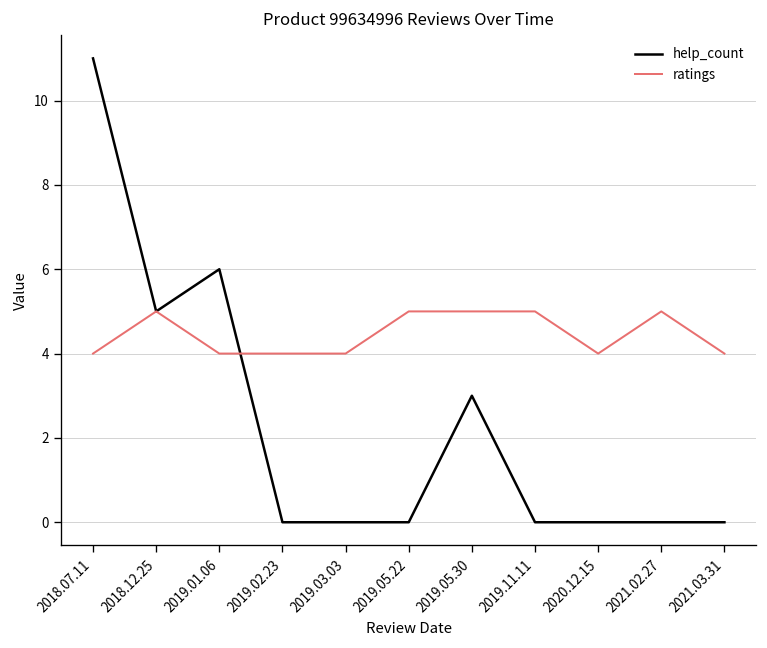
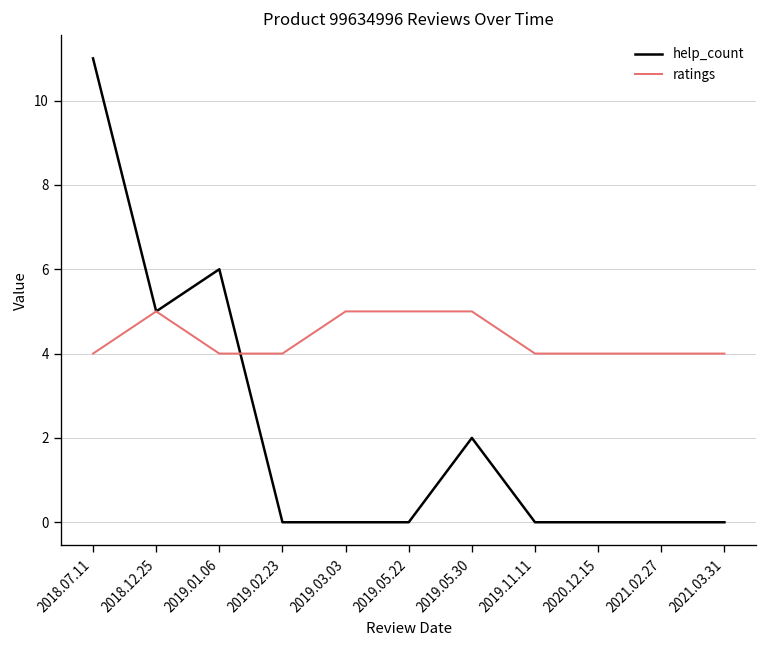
ratings, 2019.03.03: 4 -> 5
help_count, 2019.05.30: 3 -> 2
ratings, 2019.11.11: 5 -> 4
ratings, 2021.02.27: 5 -> 4
